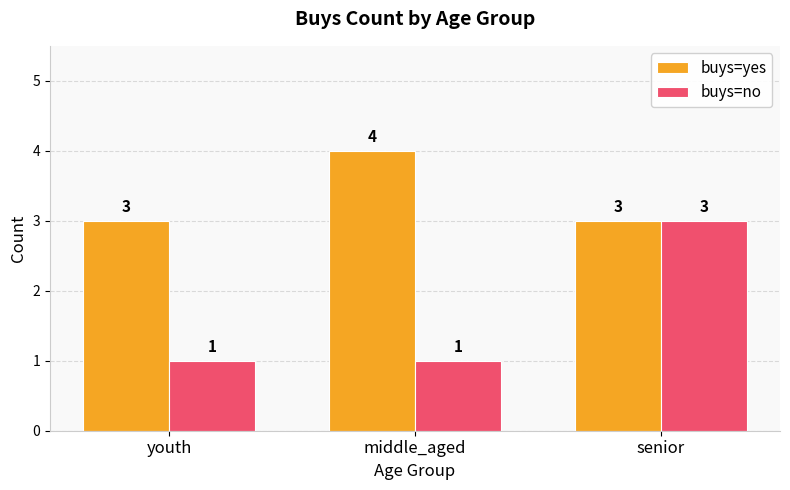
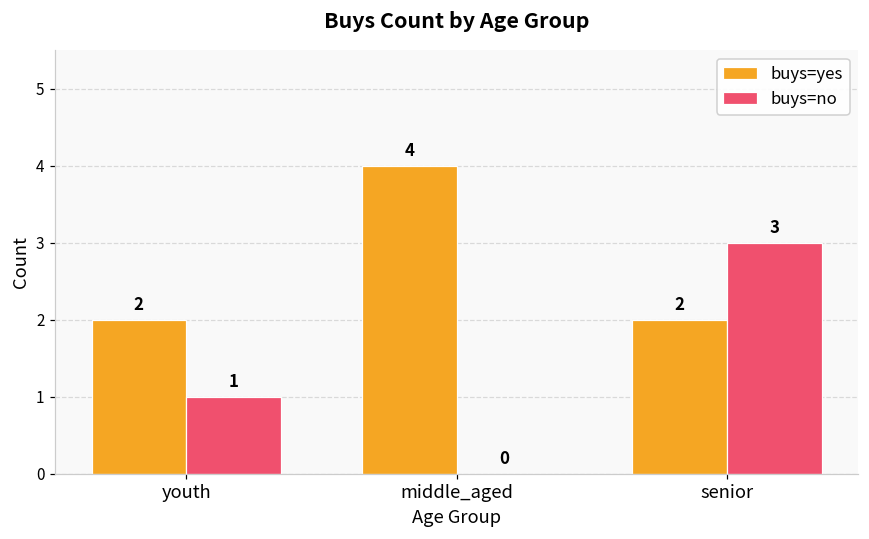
buys=yes, youth: 3 -> 2
buys=no, middle_aged: 1 -> 0
buys=yes, senior: 3 -> 2
